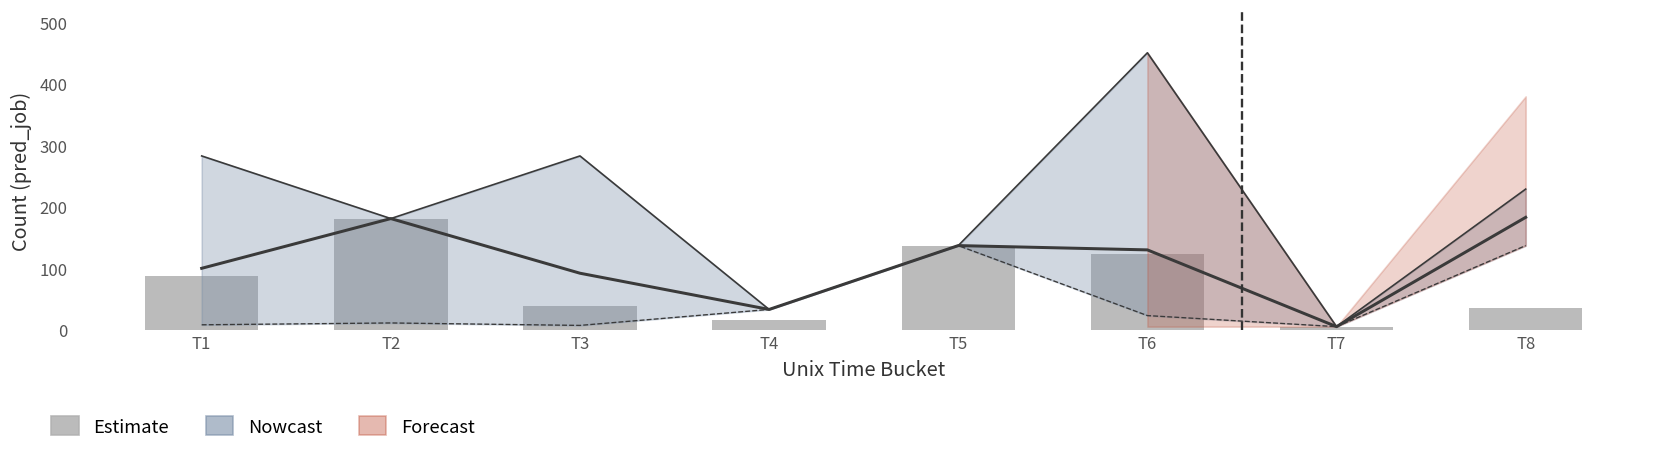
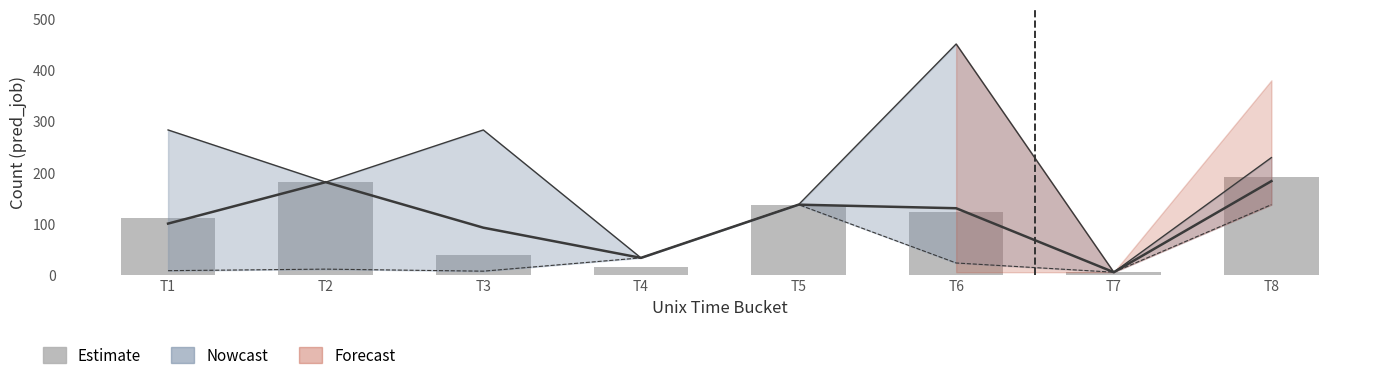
Estimate, T1: 90 -> 110
Estimate, T8: 40 -> 190
